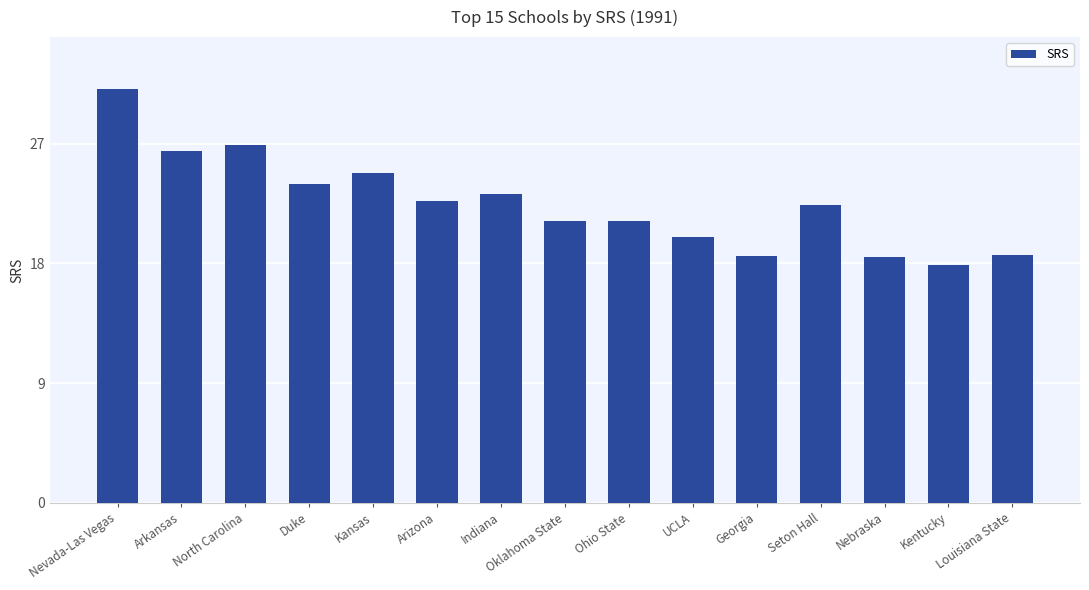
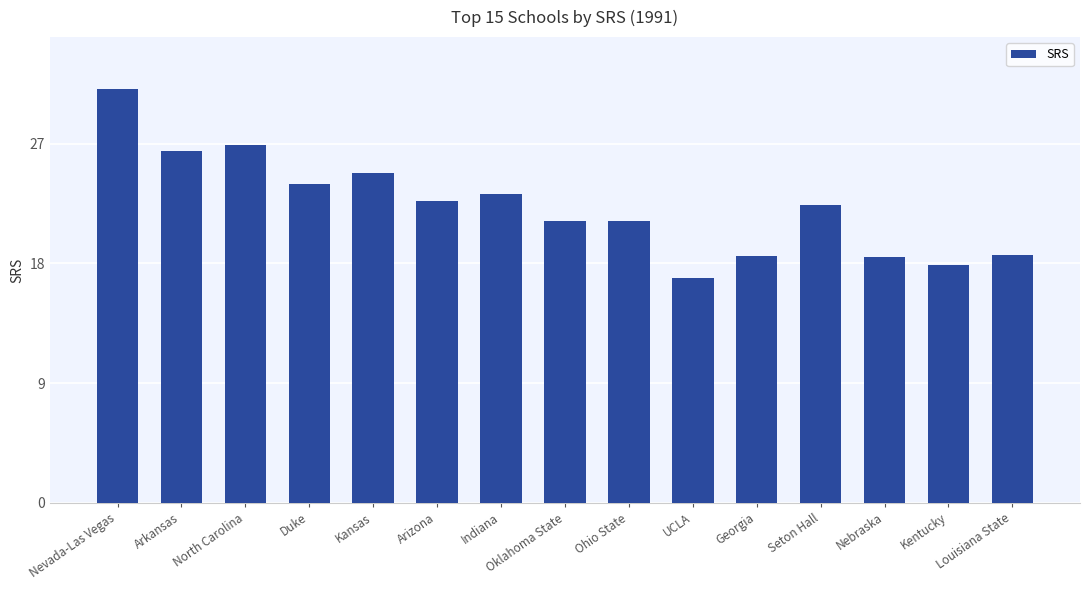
UCLA: 20.0 -> 16.9
